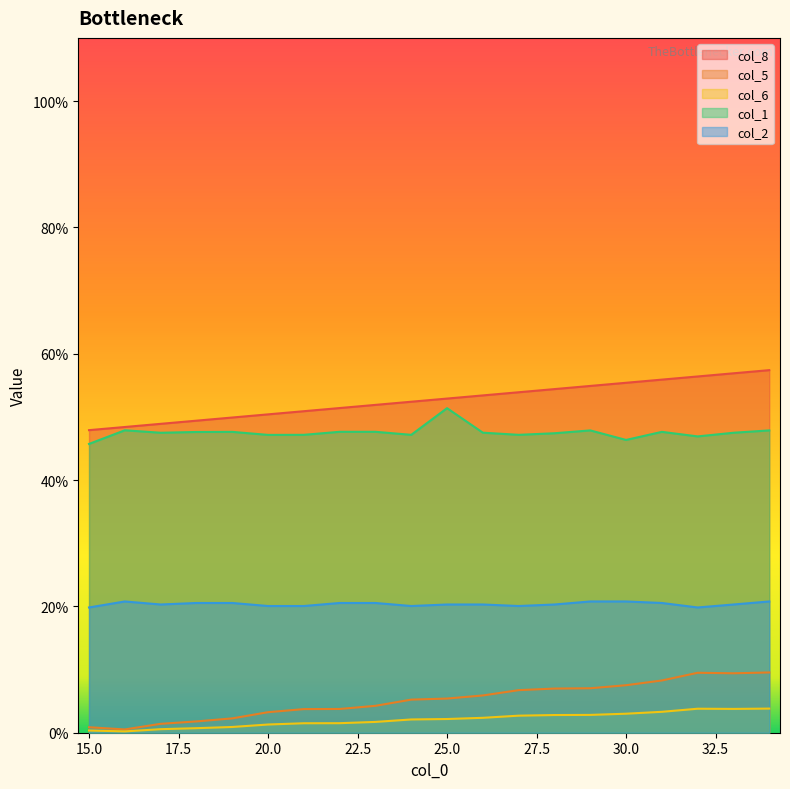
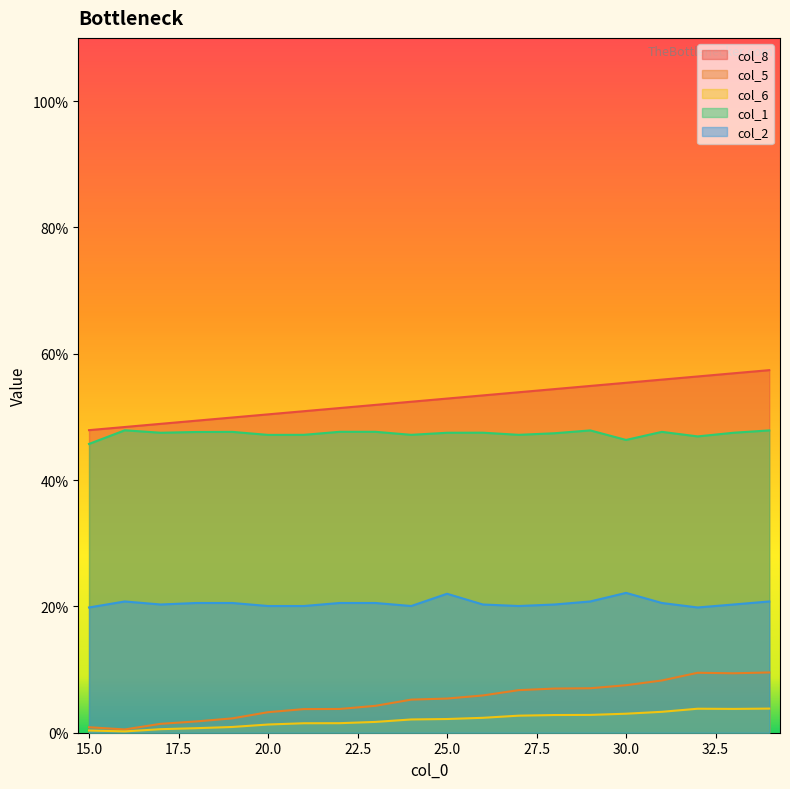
col_1, 25.0: 51% -> 47%
col_2, 25.0: 20% -> 22%
col_2, 30.0: 21% -> 22%
